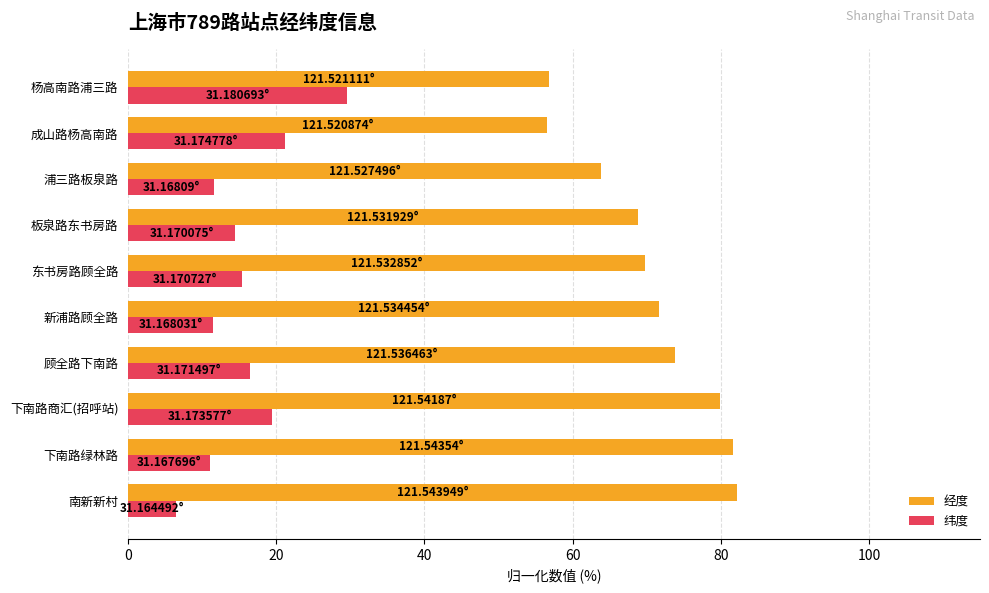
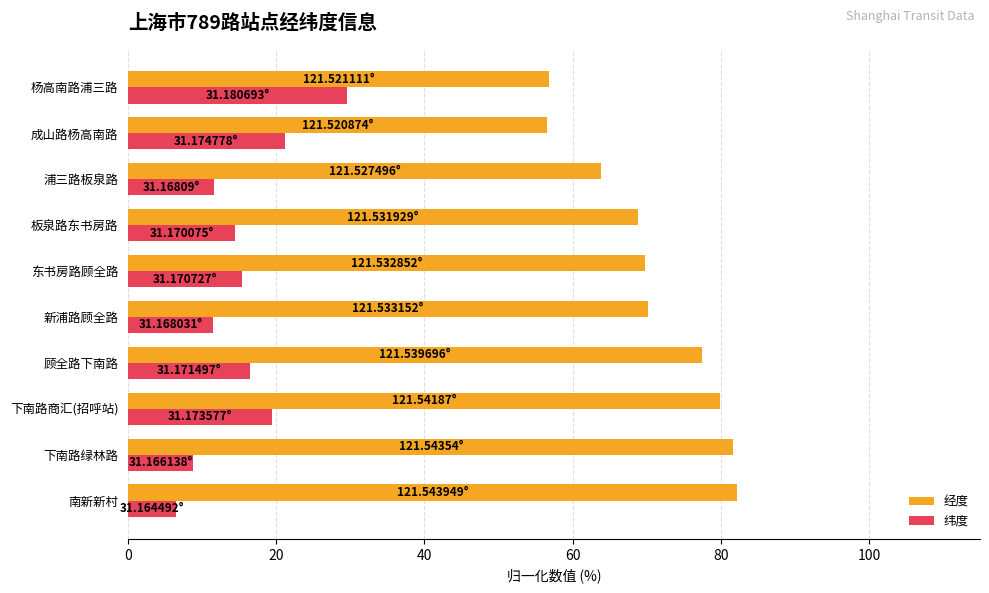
经度, 新浦路顾全路: 121.534454° -> 121.533152°
经度, 顾全路下南路: 121.536463° -> 121.539696°
纬度, 下南路绿林路: 31.167696° -> 31.166138°
